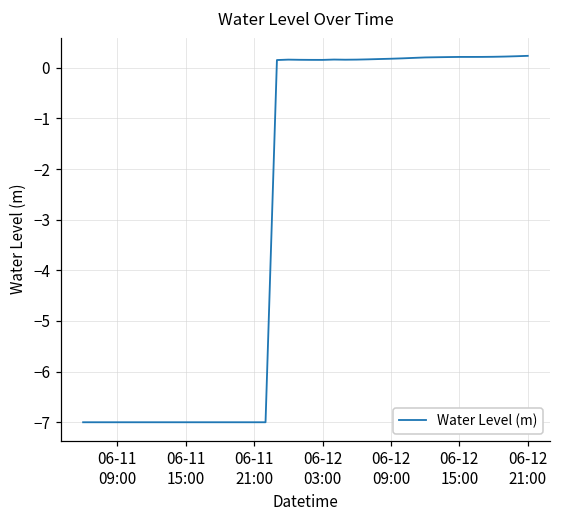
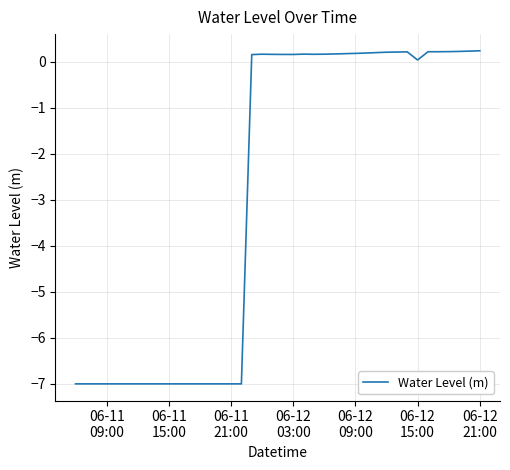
06-12 15:00: 0.2 -> 0.0
